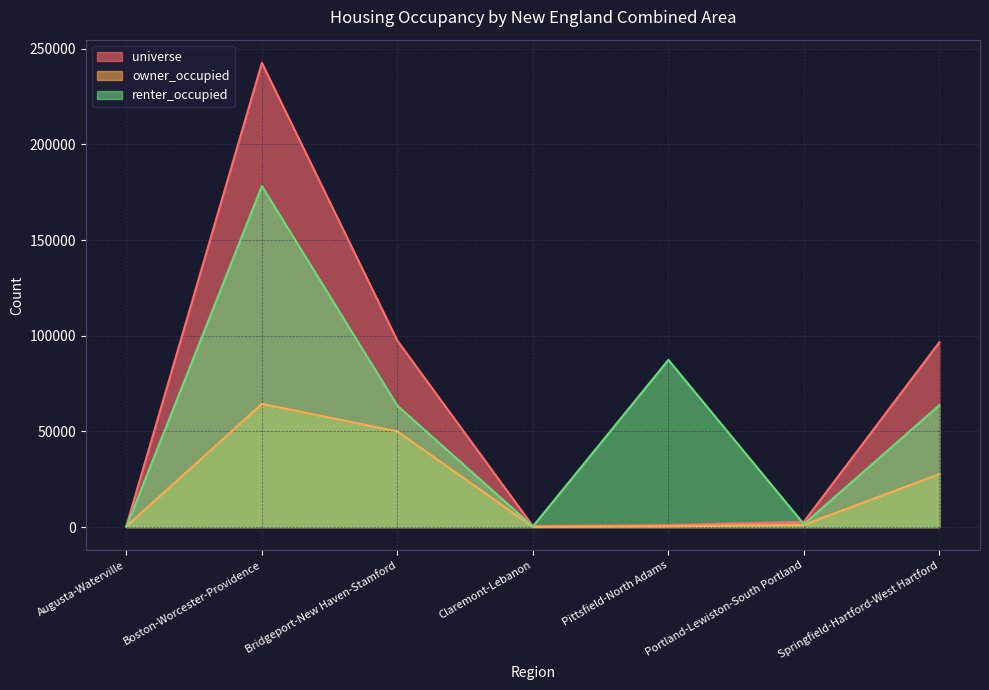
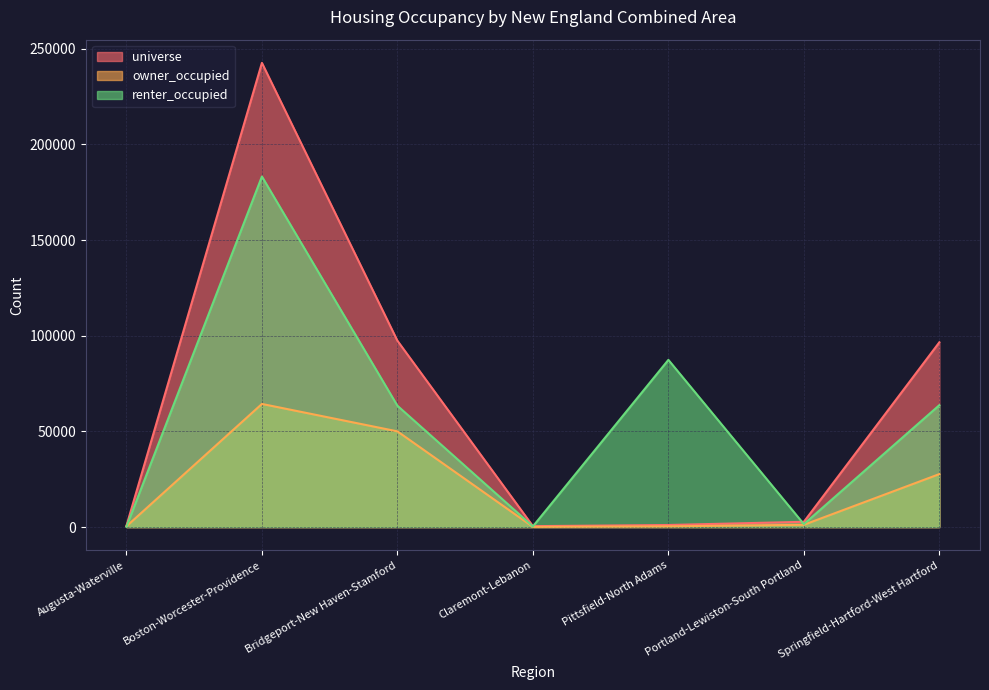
renter_occupied, Boston-Worcester-Providence: 178000 -> 183000
